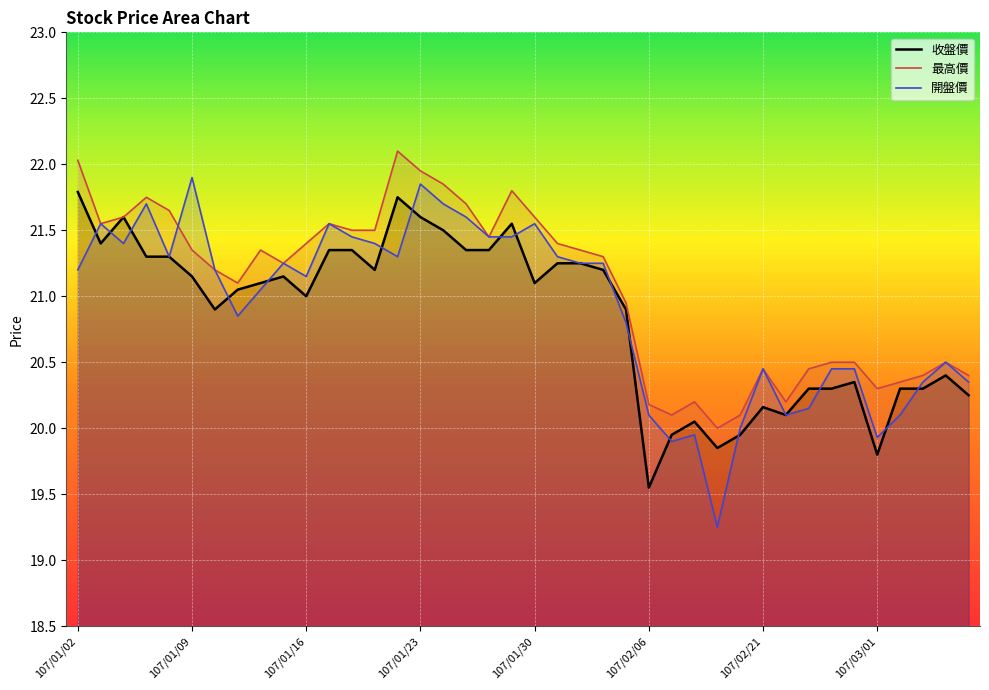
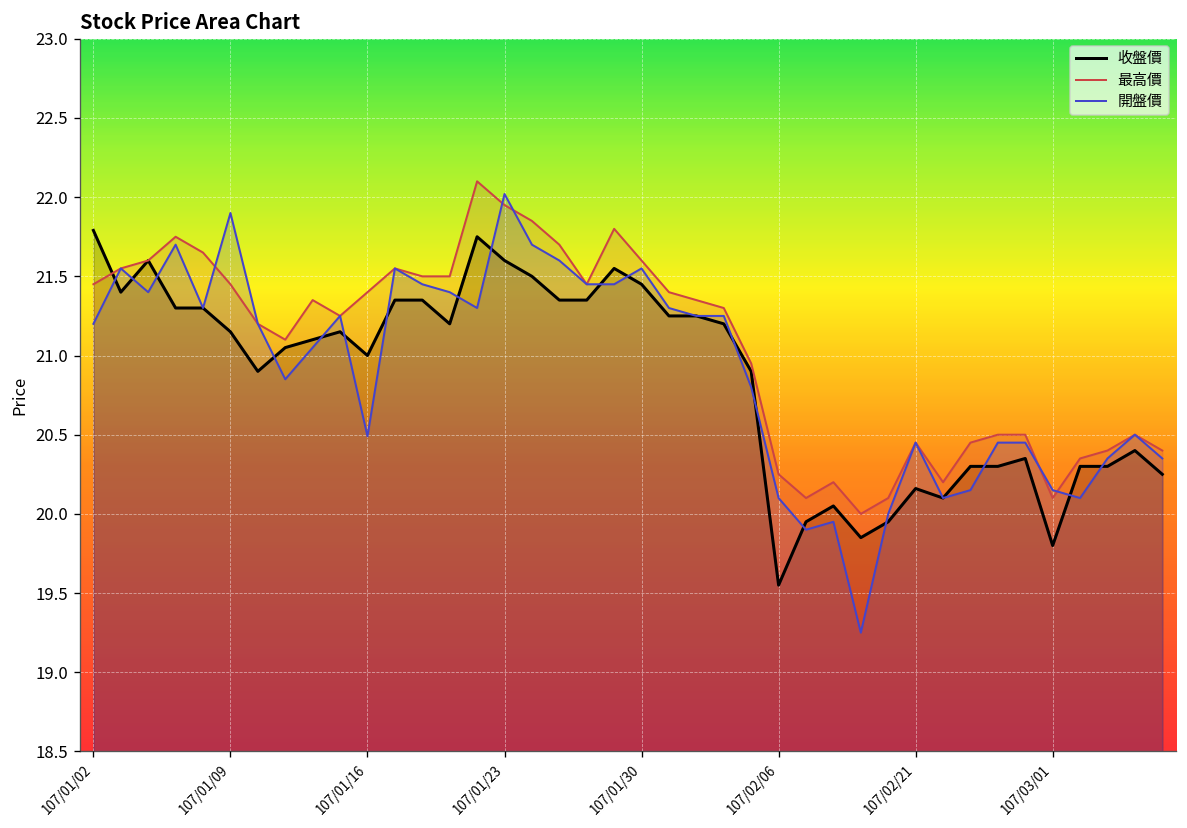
最高價, 107/01/02: 22.03 -> 21.45
最高價, 107/01/09: 21.35 -> 21.45
開盤價, 107/01/16: 21.15 -> 20.49
開盤價, 107/01/23: 21.85 -> 22.02
收盤價, 107/01/30: 21.10 -> 21.45
最高價, 107/02/06: 20.18 -> 20.25
最高價, 107/03/01: 20.3 -> 20.1
開盤價, 107/03/01: 19.93 -> 20.15
